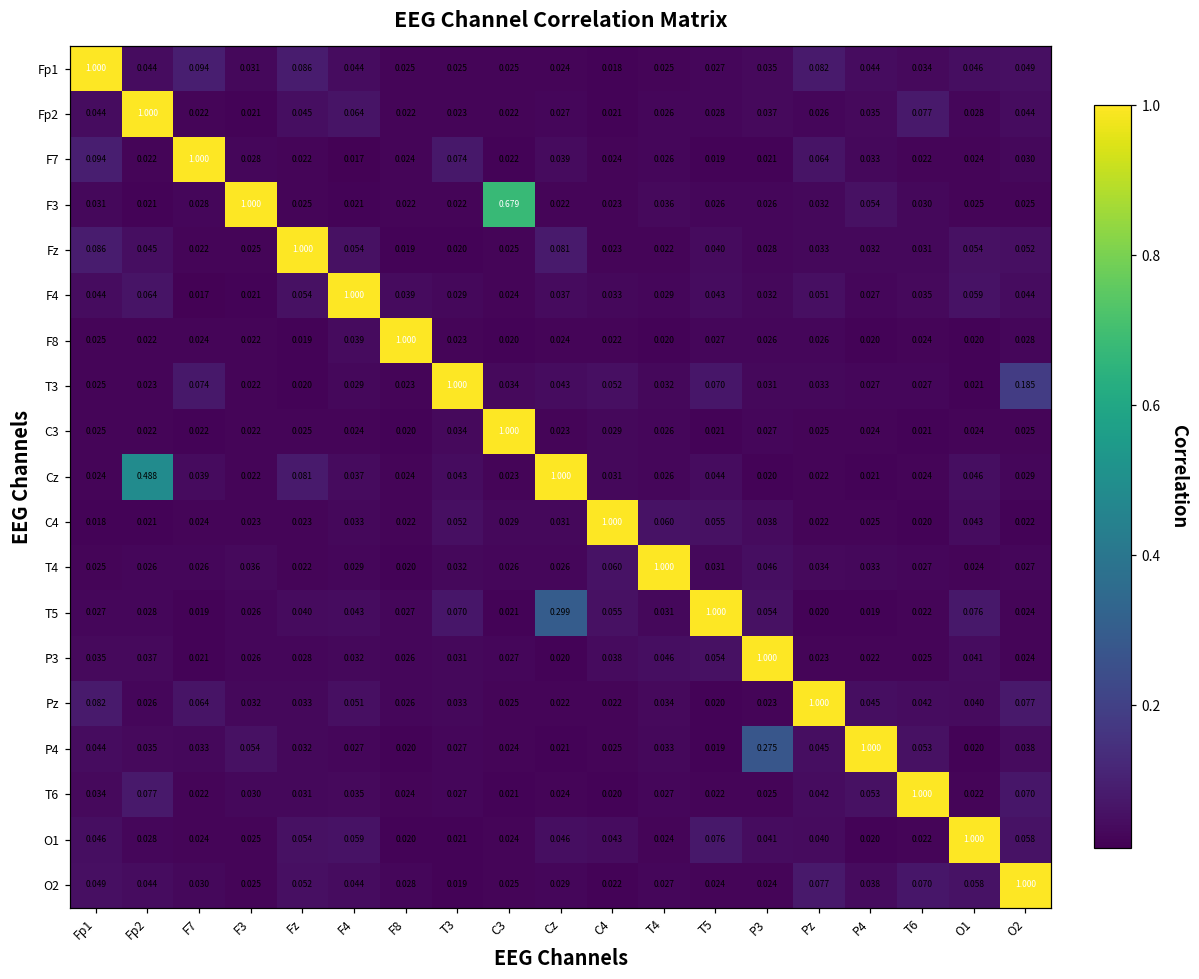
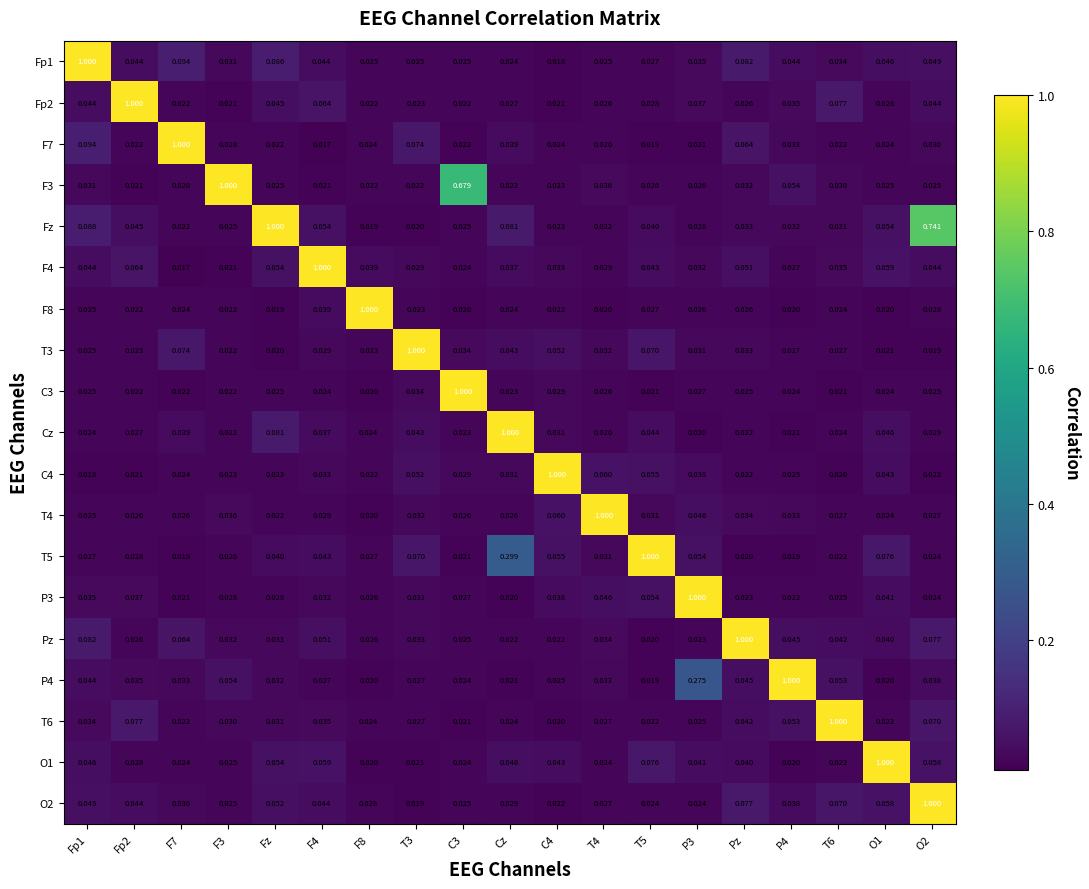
Fz, O2: 0.052 -> 0.741
T3, O2: 0.185 -> 0.019
Cz, Fp2: 0.488 -> 0.027
